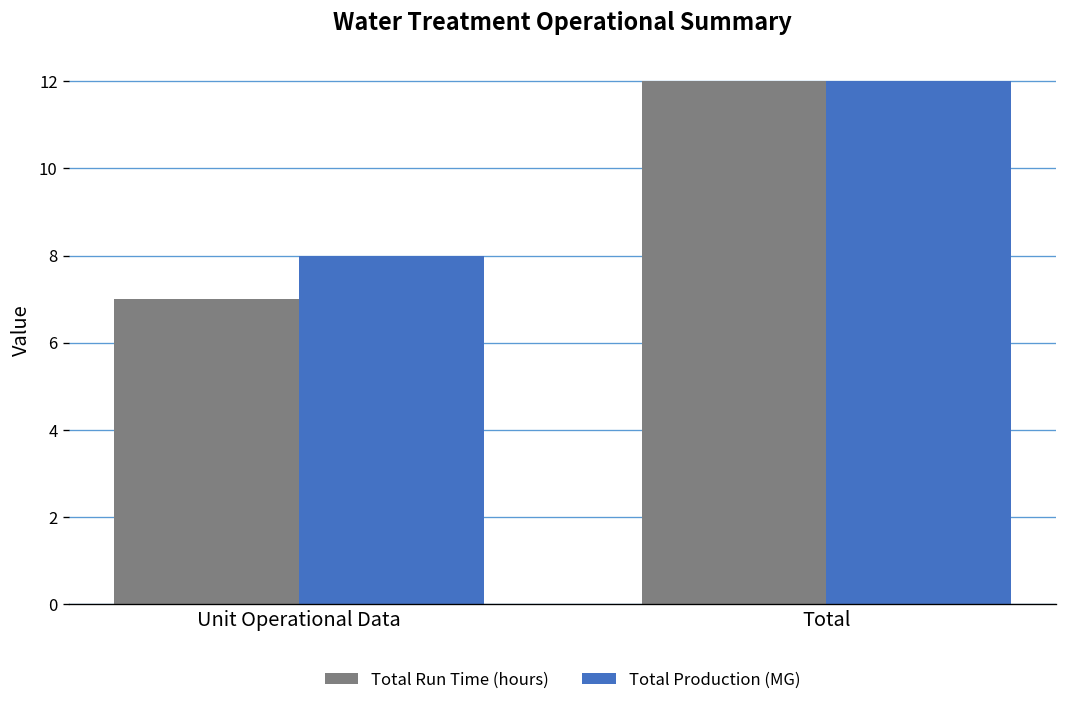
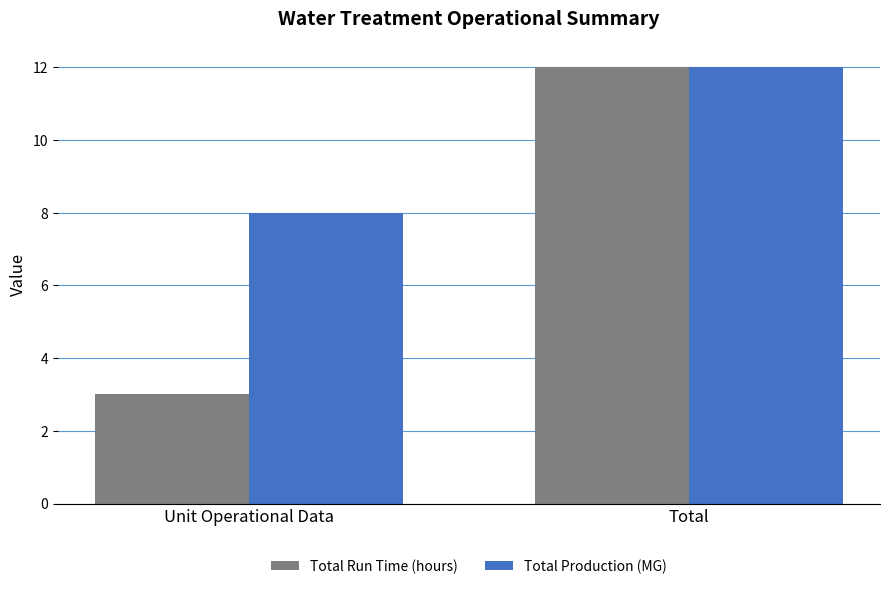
Total Run Time (hours), Unit Operational Data: 7 -> 3
